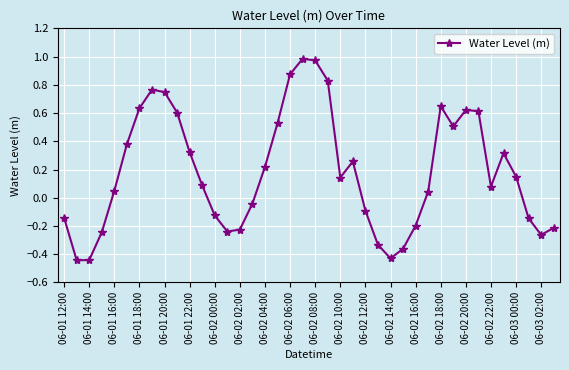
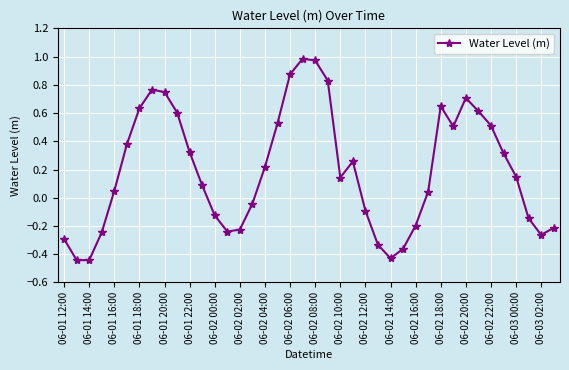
06-01 12:00: -0.14 -> -0.29
06-02 20:00: 0.62 -> 0.71
06-02 22:00: 0.08 -> 0.51
